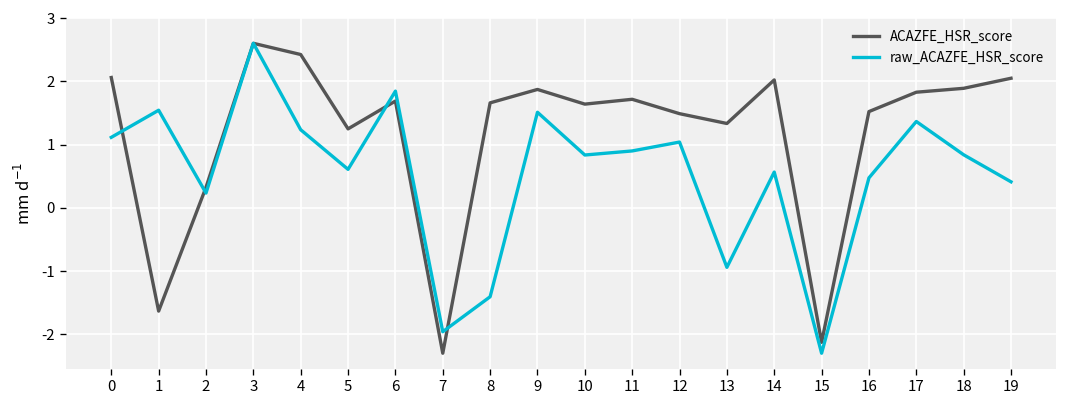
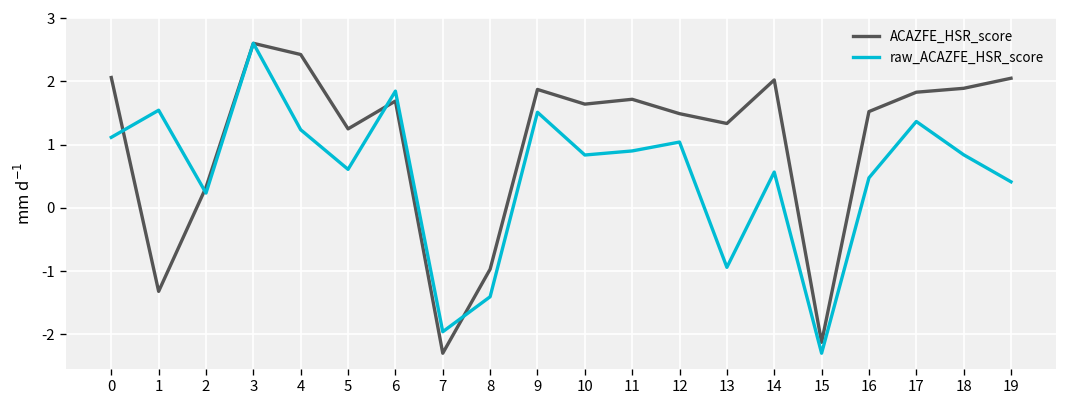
ACAZFE_HSR_score, 1: -1.6 -> -1.3
ACAZFE_HSR_score, 8: 1.7 -> -1.0
